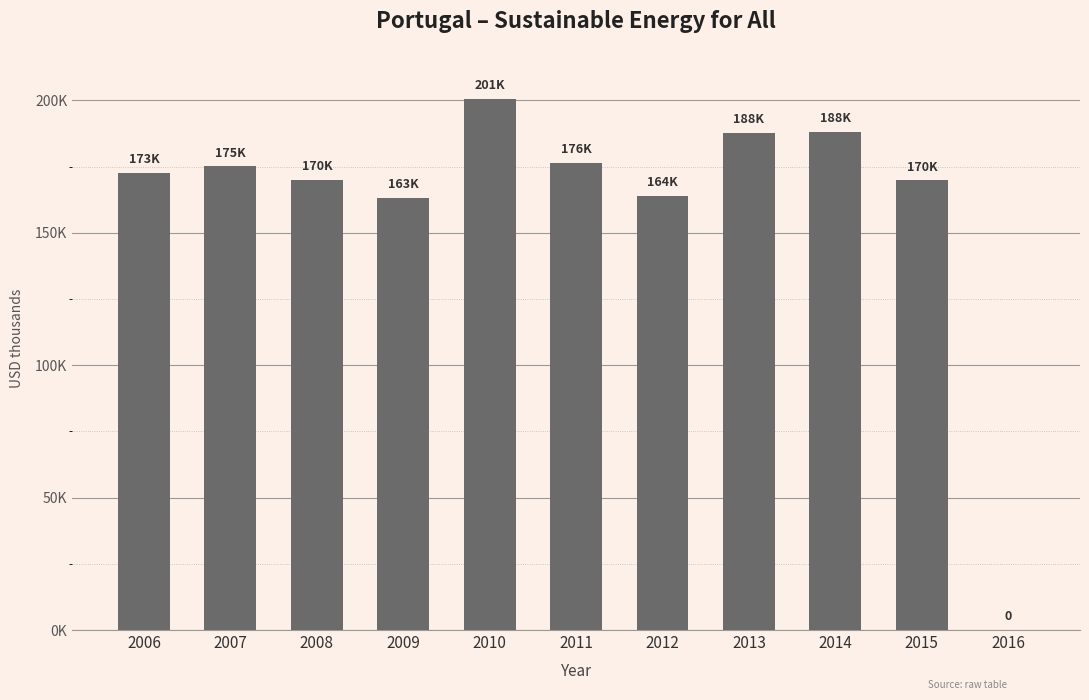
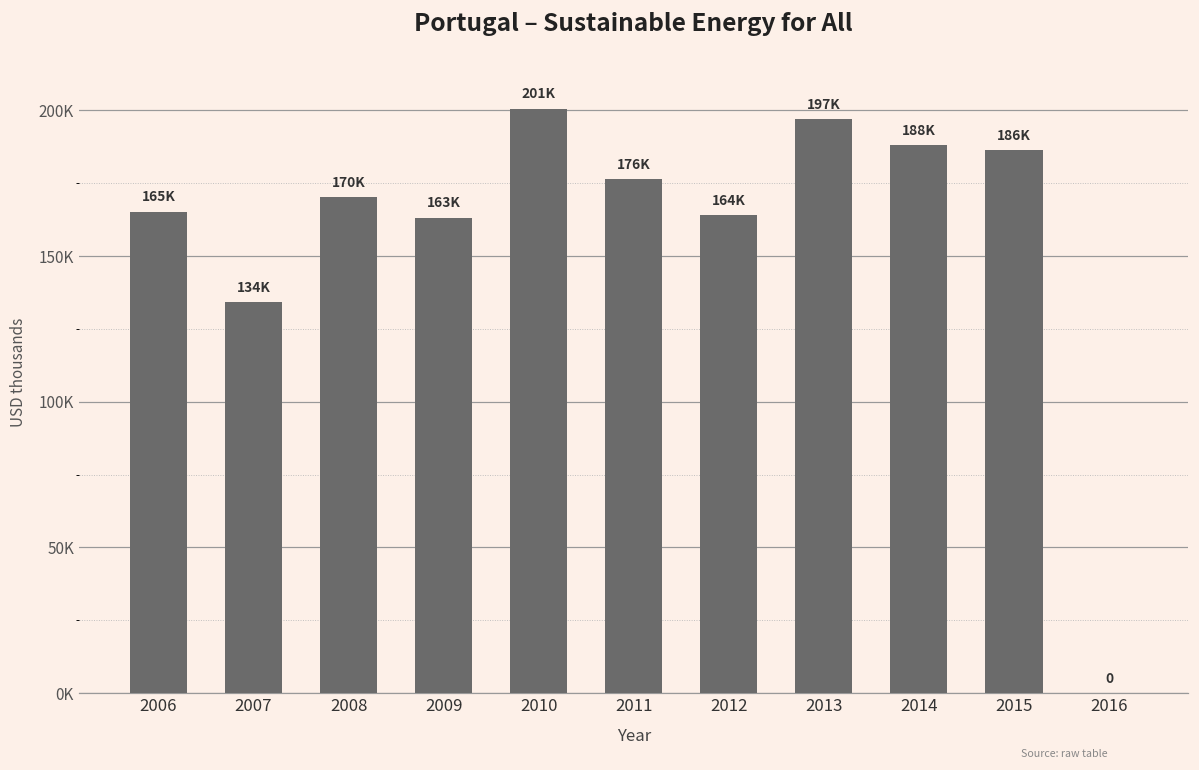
2006: 173K -> 165K
2007: 175K -> 134K
2013: 188K -> 197K
2015: 170K -> 186K
